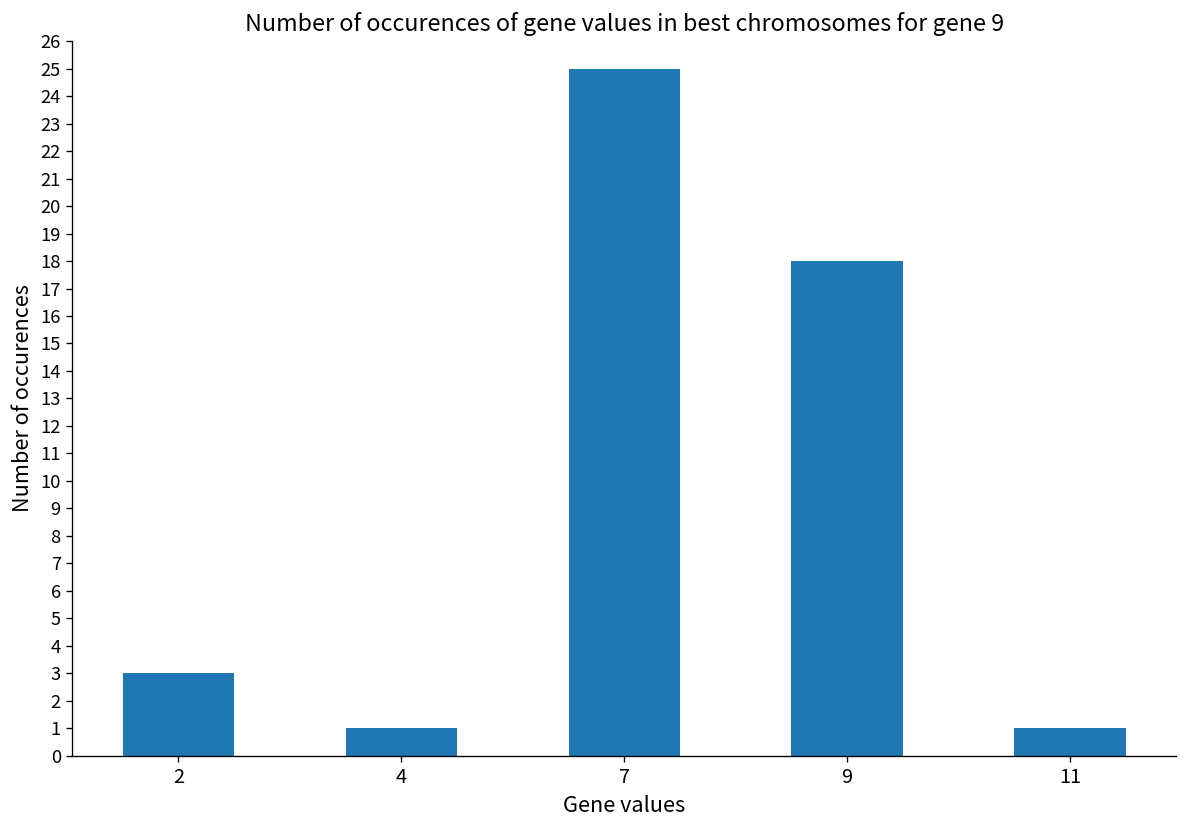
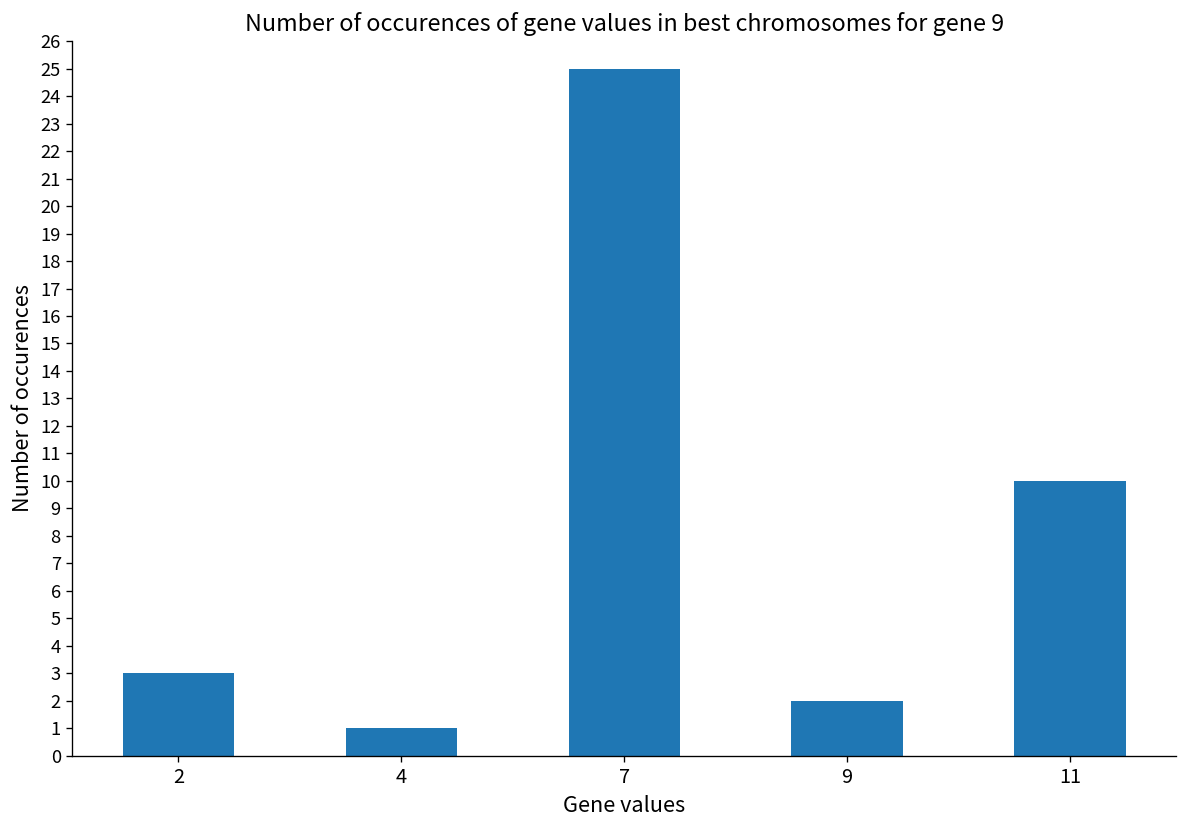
9: 18 -> 2
11: 1 -> 10
